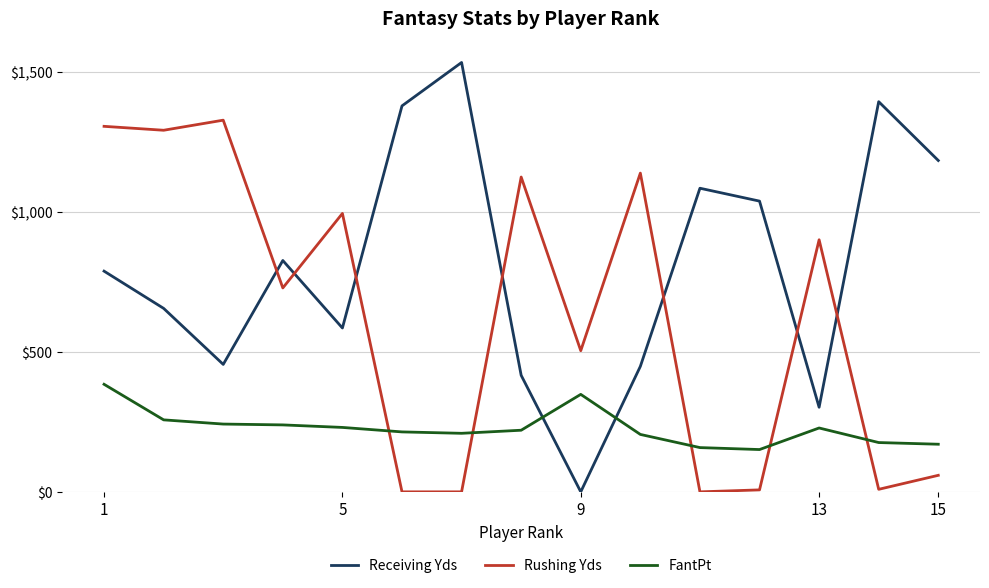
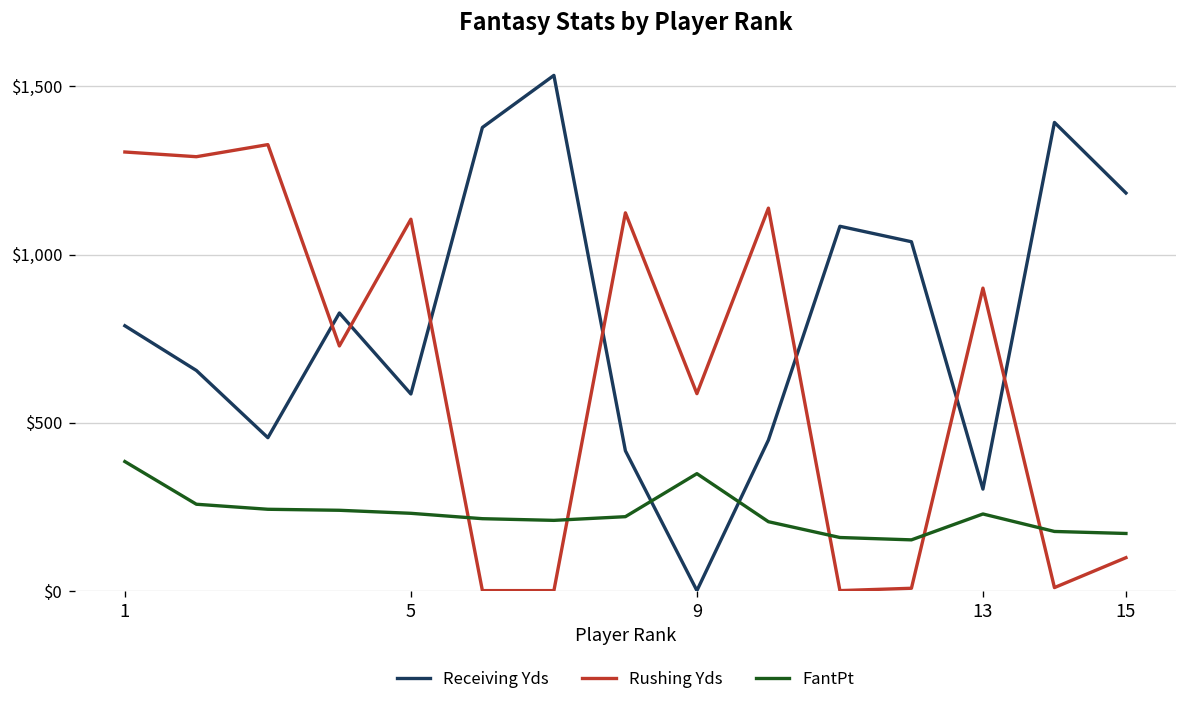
Rushing Yds, 5: $990 -> $1,110
Rushing Yds, 9: $500 -> $590
Rushing Yds, 15: $60 -> $100
